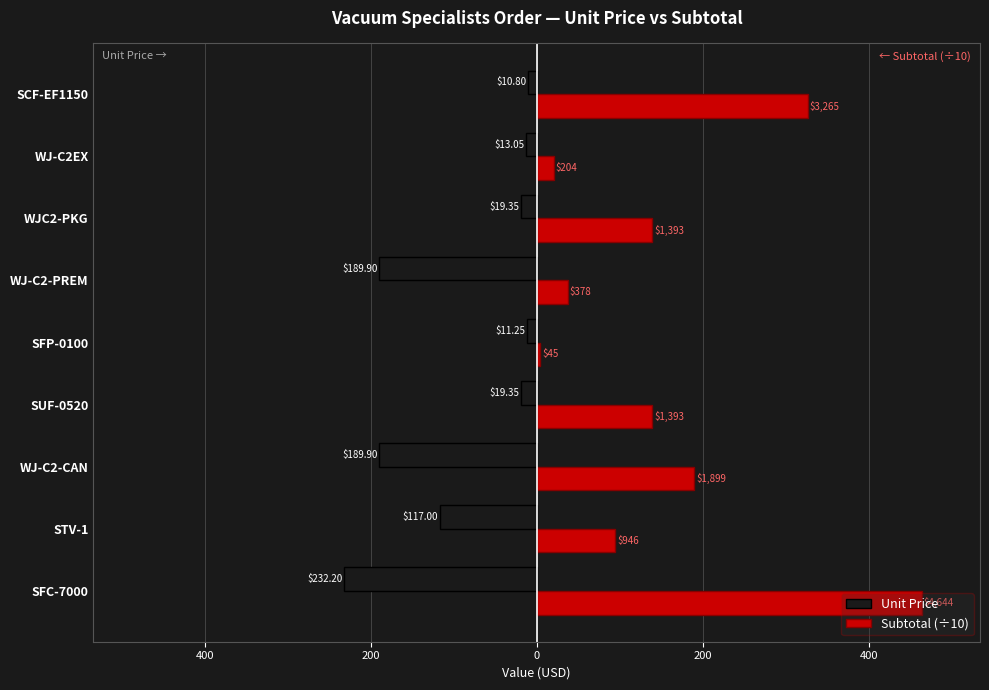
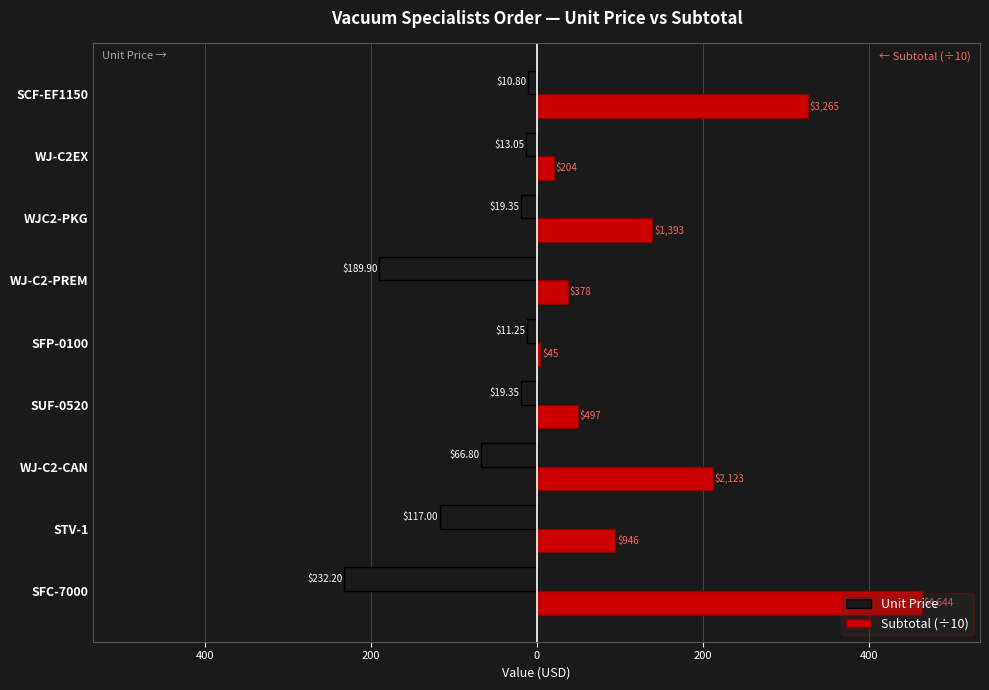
Subtotal (÷10), SUF-0520: $1,393 -> $497
Unit Price, WJ-C2-CAN: $189.90 -> $66.80
Subtotal (÷10), WJ-C2-CAN: $1,899 -> $2,123
